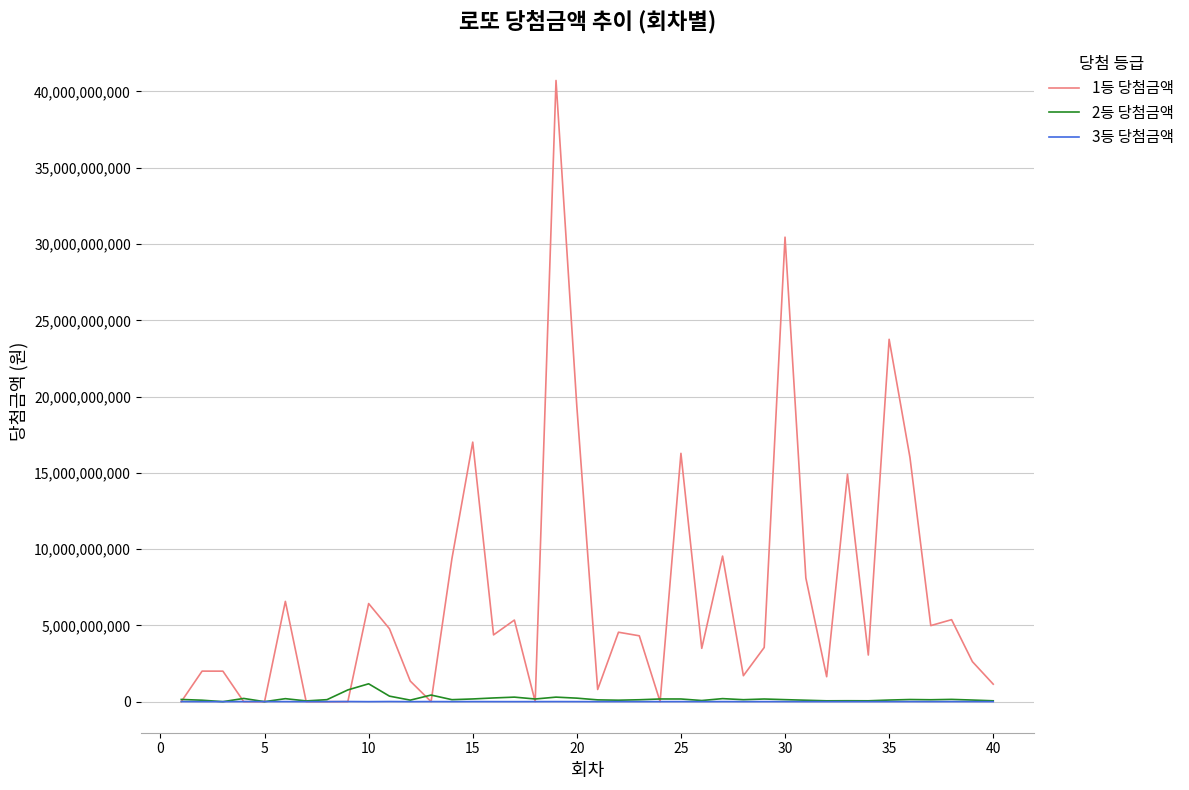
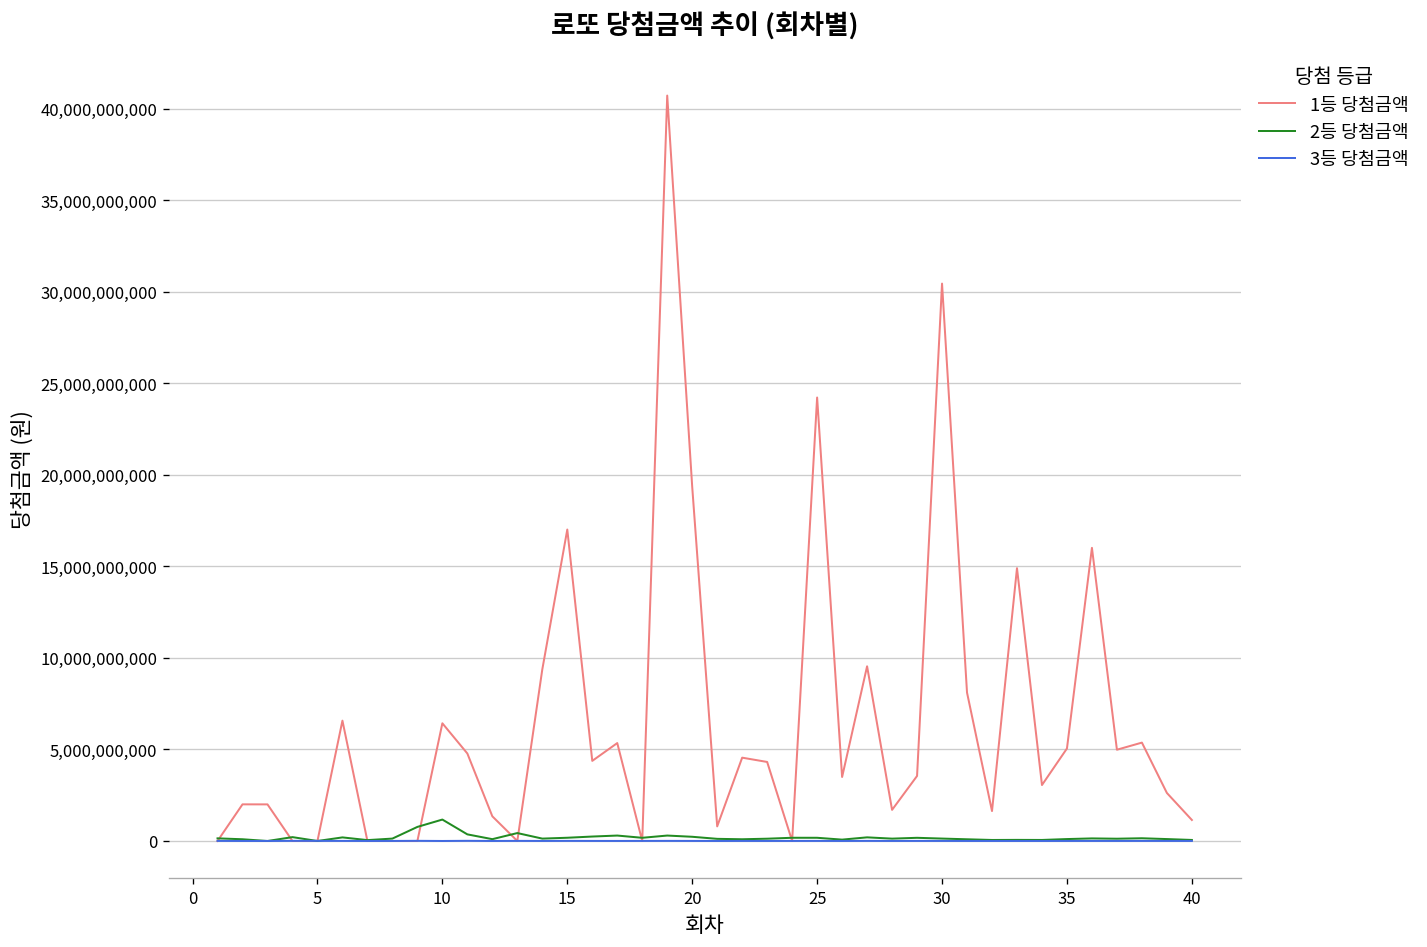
1등 당첨금액, 25: 16,300,000,000 -> 24,200,000,000
1등 당첨금액, 35: 23,800,000,000 -> 5,100,000,000
